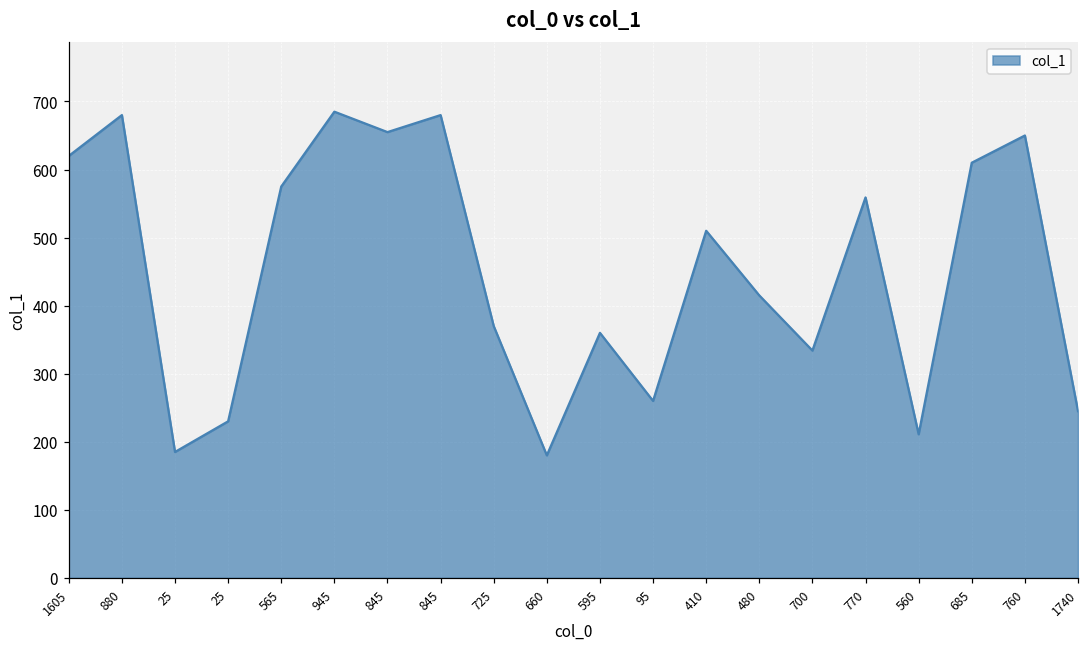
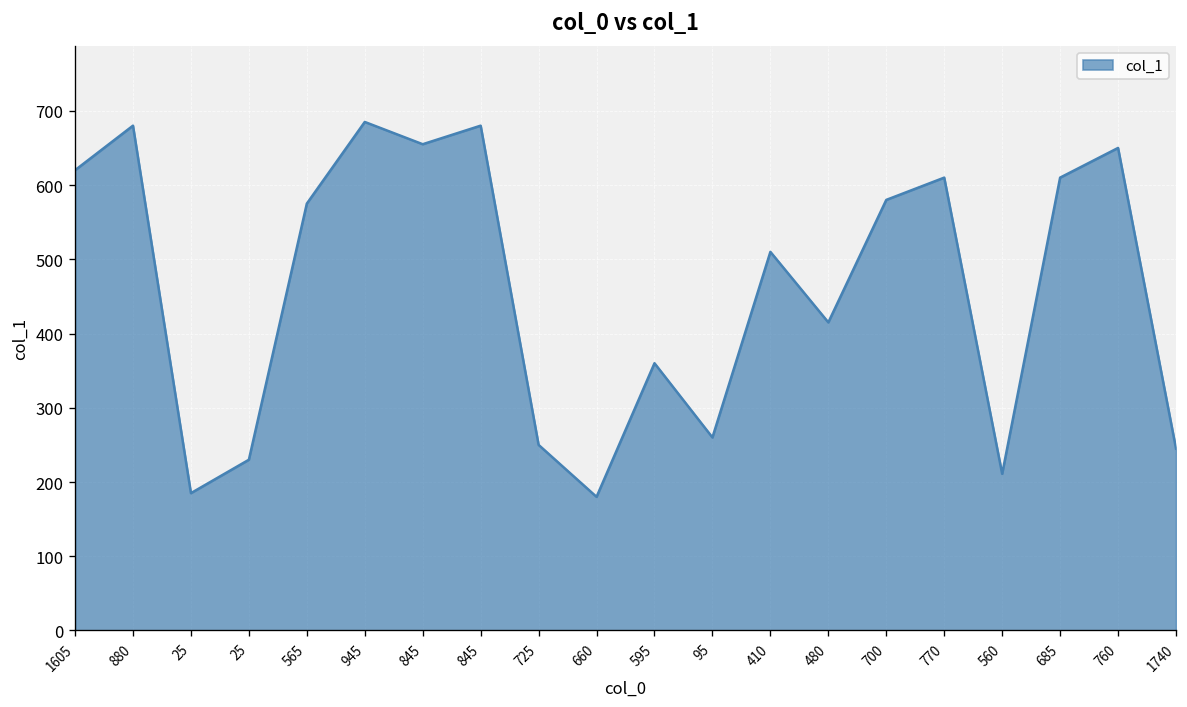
725: 370 -> 250
700: 330 -> 580
770: 560 -> 610
